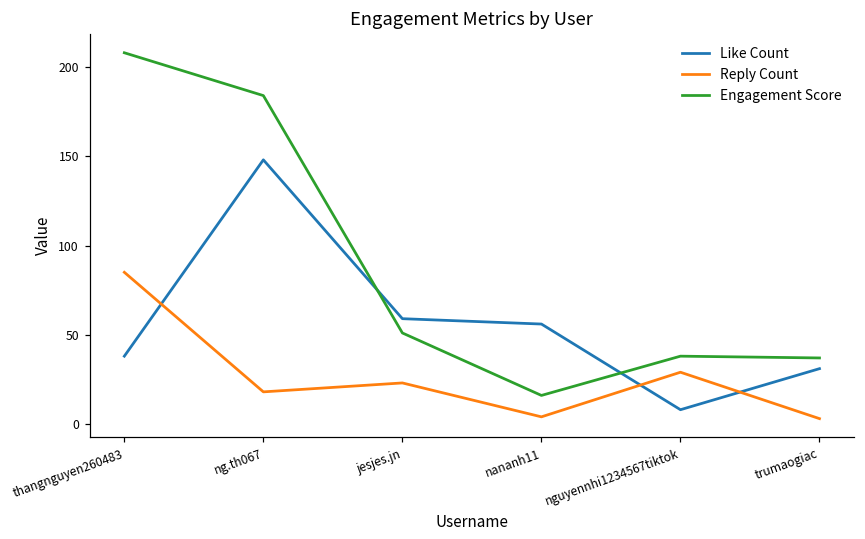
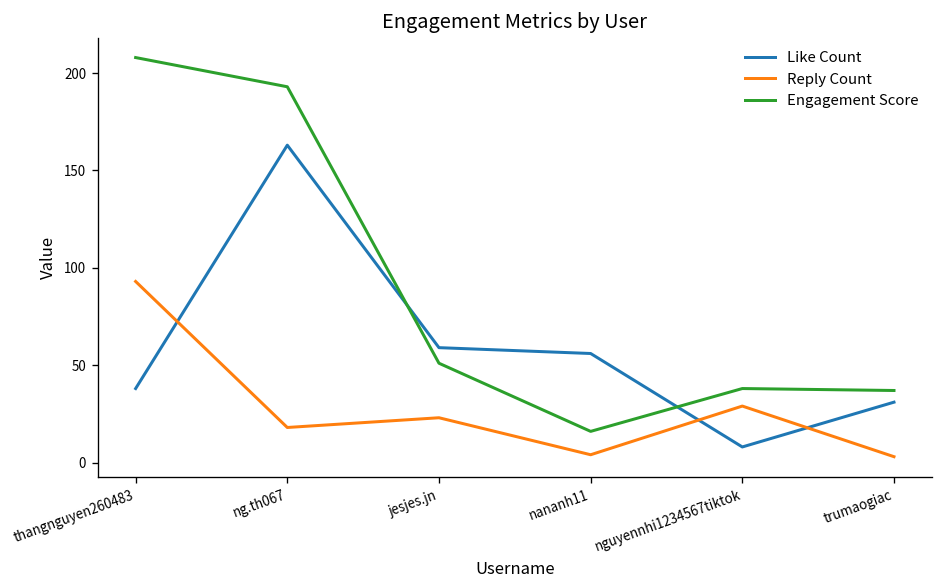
Reply Count, thangnguyen260483: 85 -> 93
Like Count, ng.th067: 148 -> 163
Engagement Score, ng.th067: 184 -> 193
